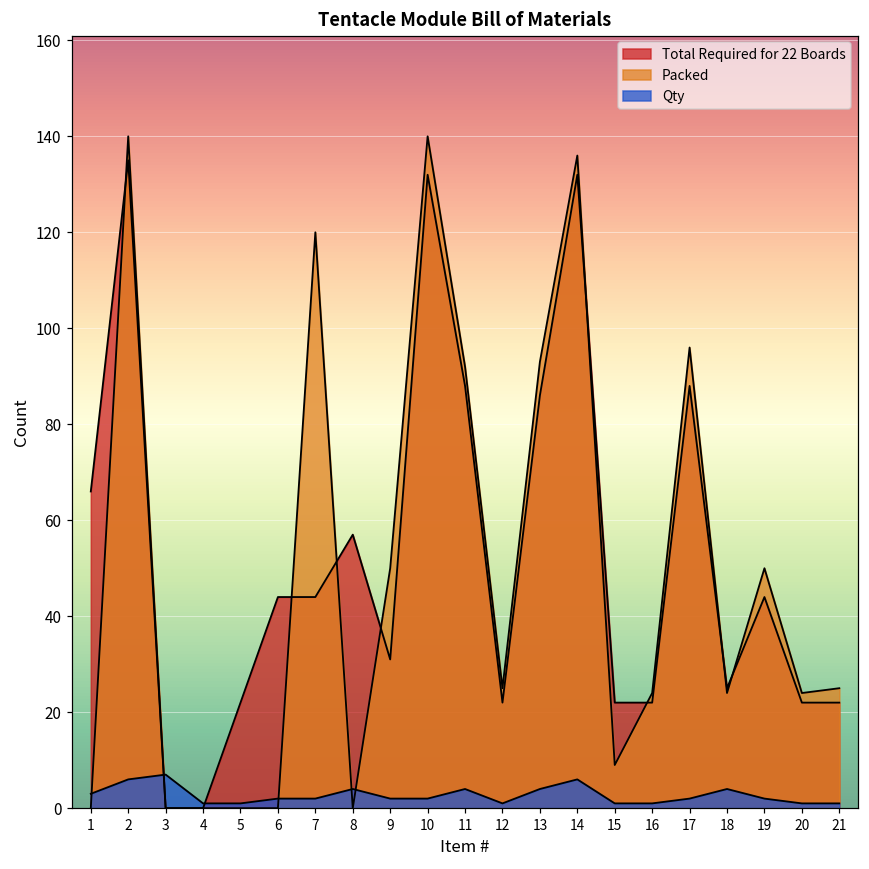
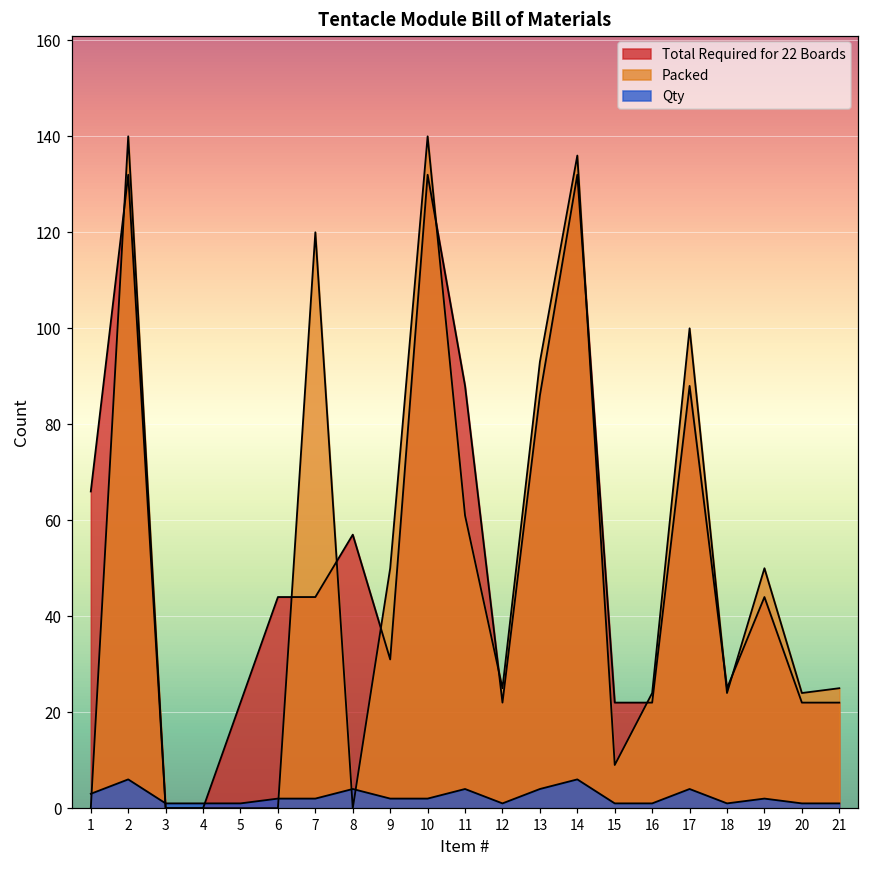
Total Required for 22 Boards, 2: 135 -> 132
Qty, 3: 7 -> 1
Packed, 11: 92 -> 61
Packed, 17: 96 -> 100
Qty, 17: 2 -> 4
Qty, 18: 4 -> 1
